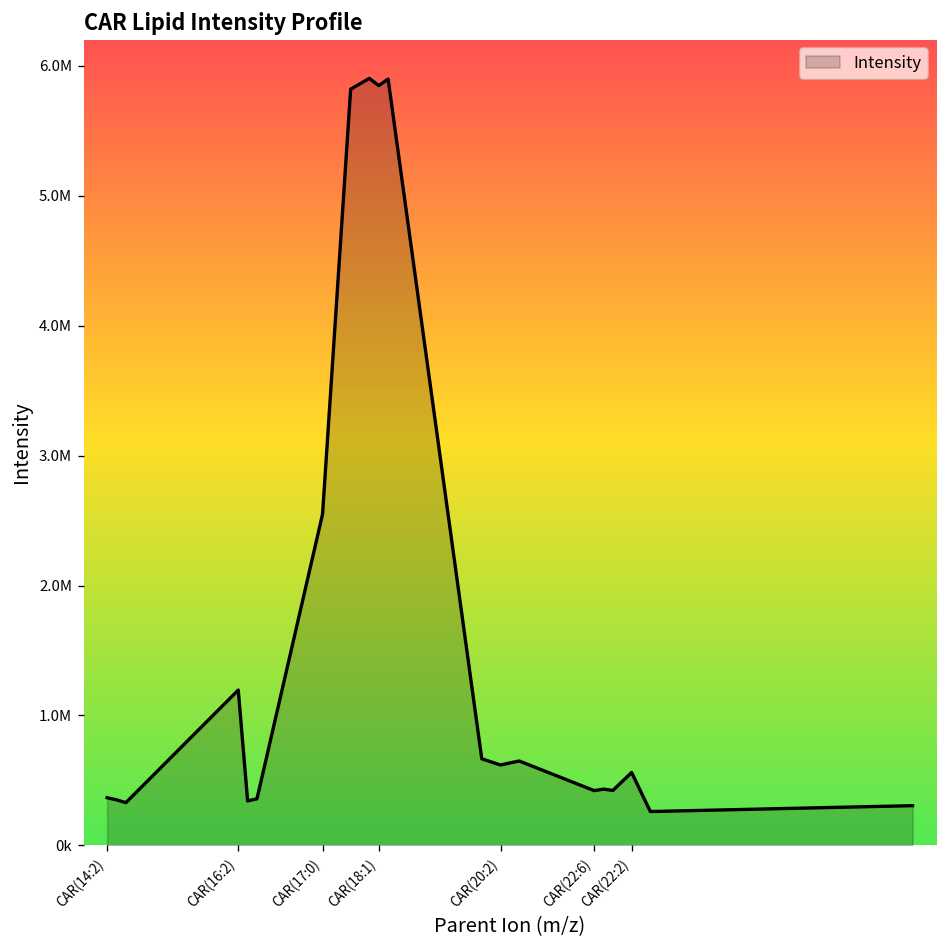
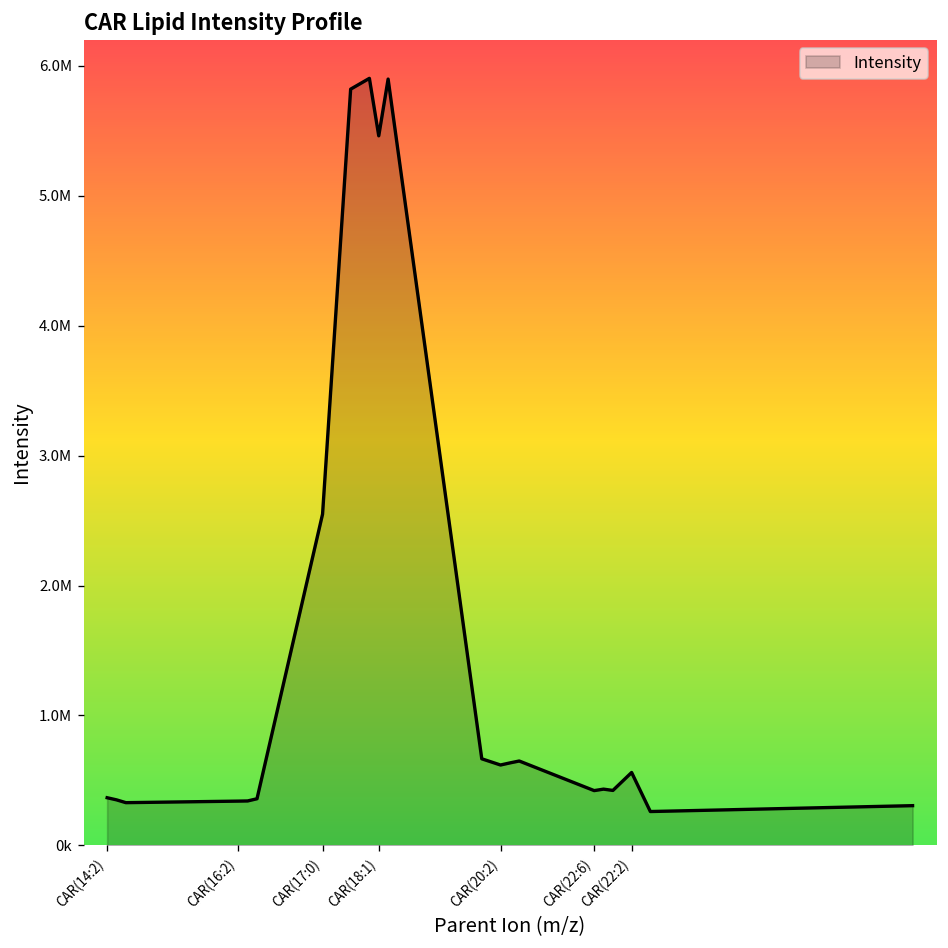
CAR(16:2): 1200000 -> 340000
CAR(18:1): 5850000 -> 5460000
